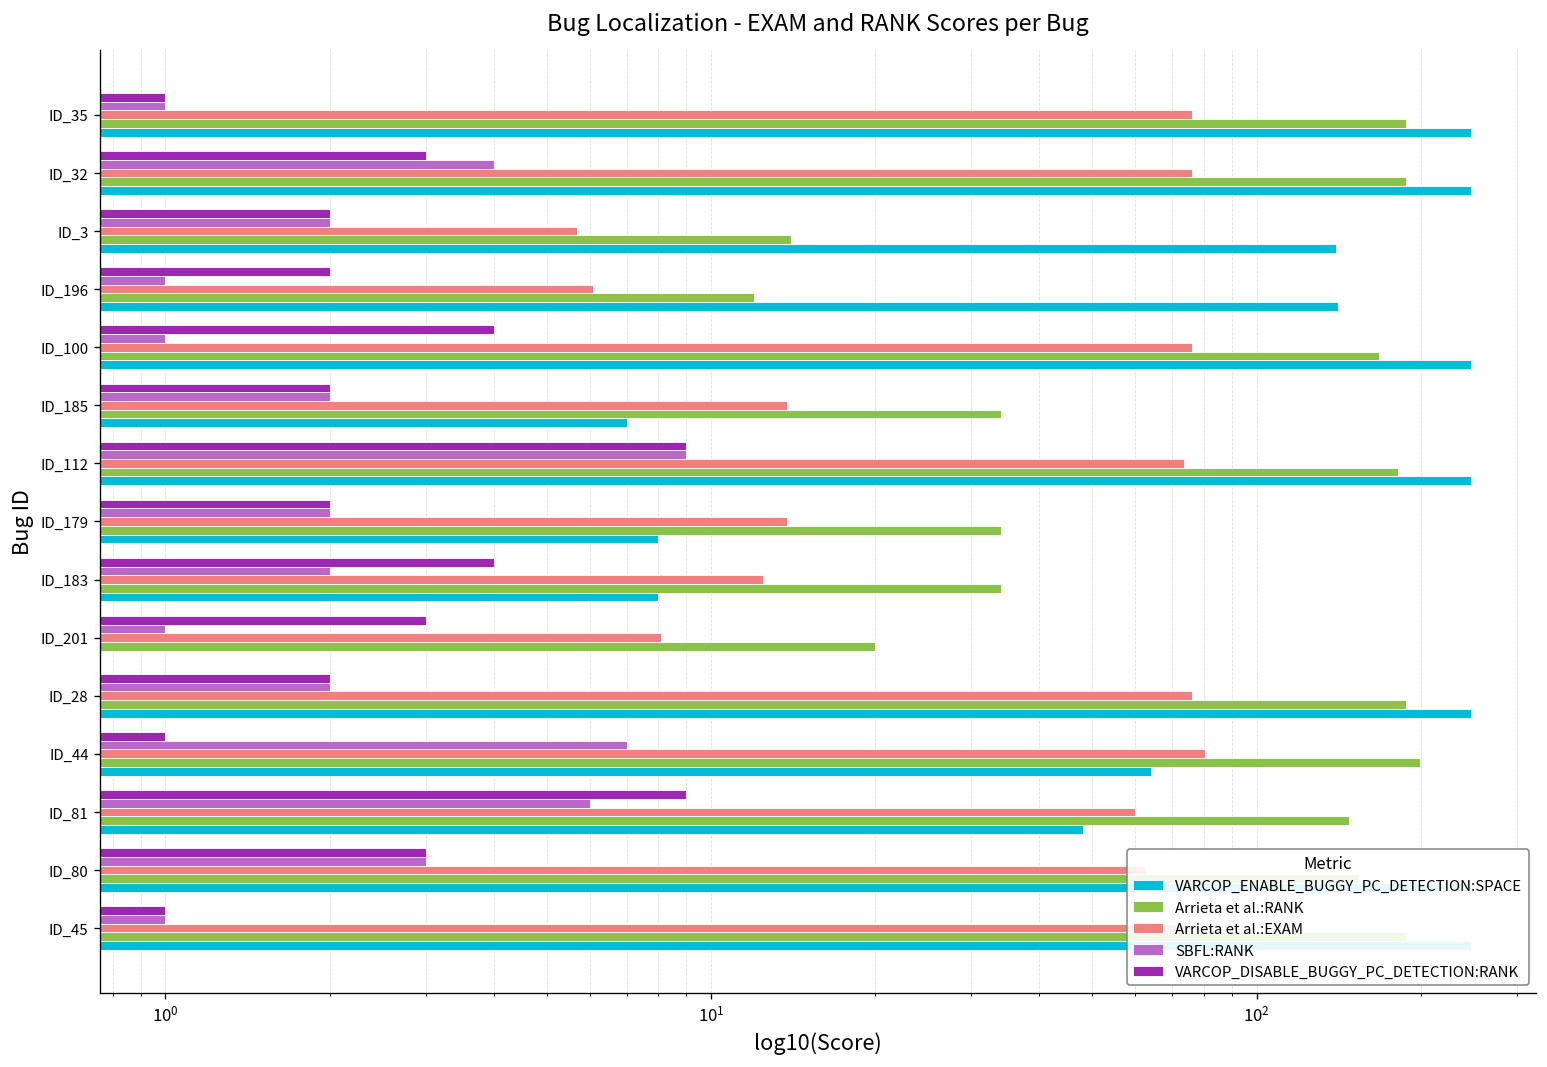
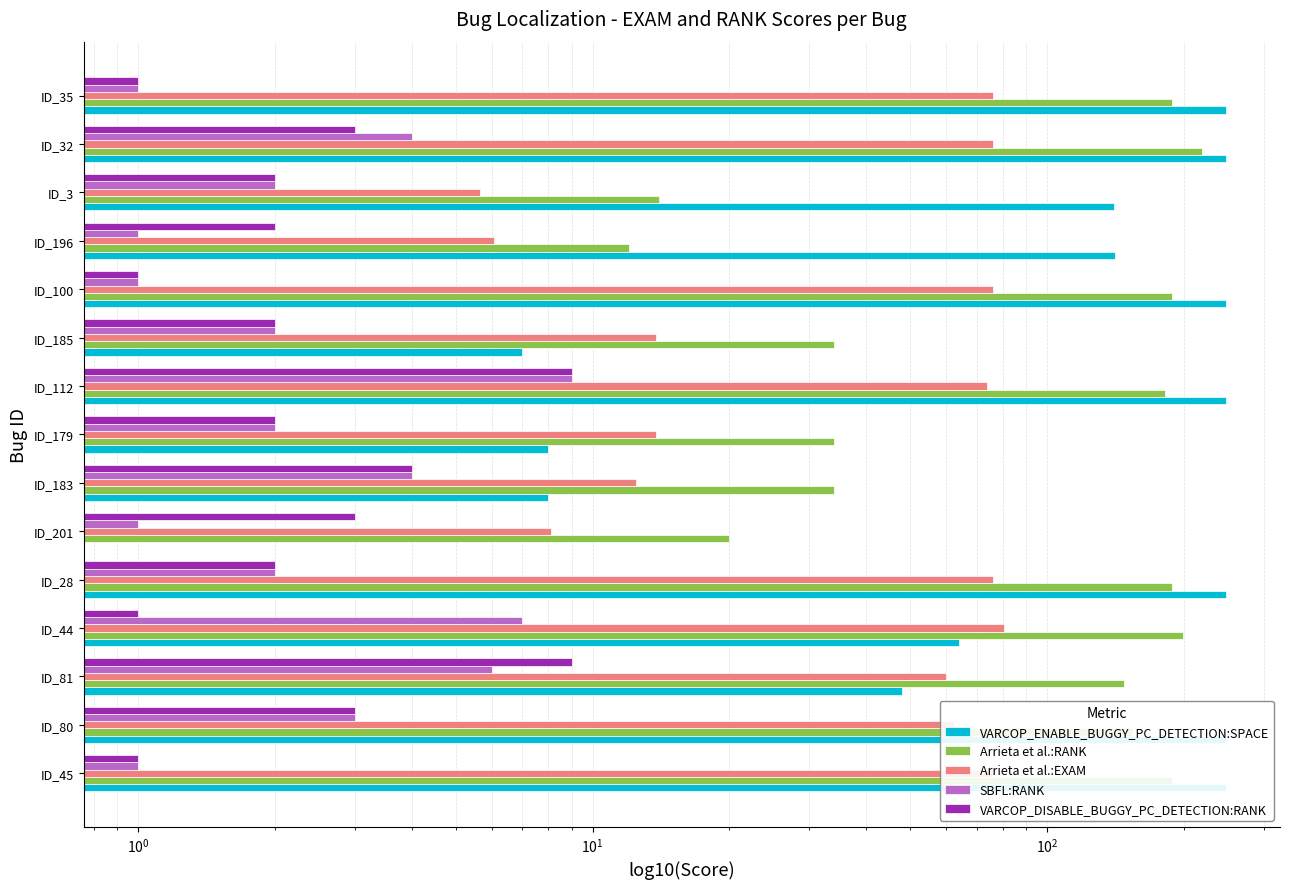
Arrieta et al.:RANK, ID_32: 188 -> 220
VARCOP_DISABLE_BUGGY_PC_DETECTION:RANK, ID_100: 4 -> 1
Arrieta et al.:RANK, ID_100: 168 -> 188
SBFL:RANK, ID_183: 2 -> 4
